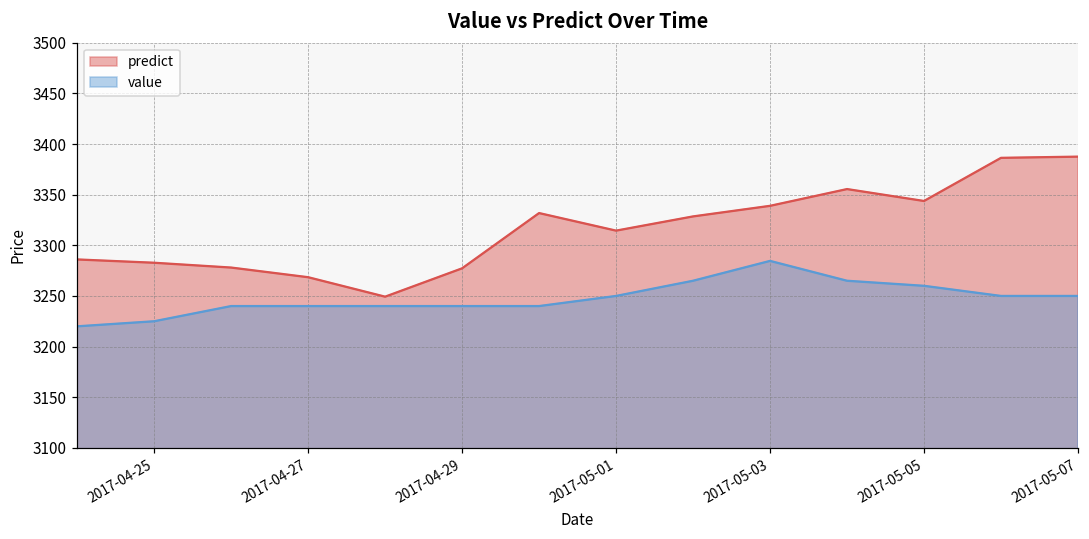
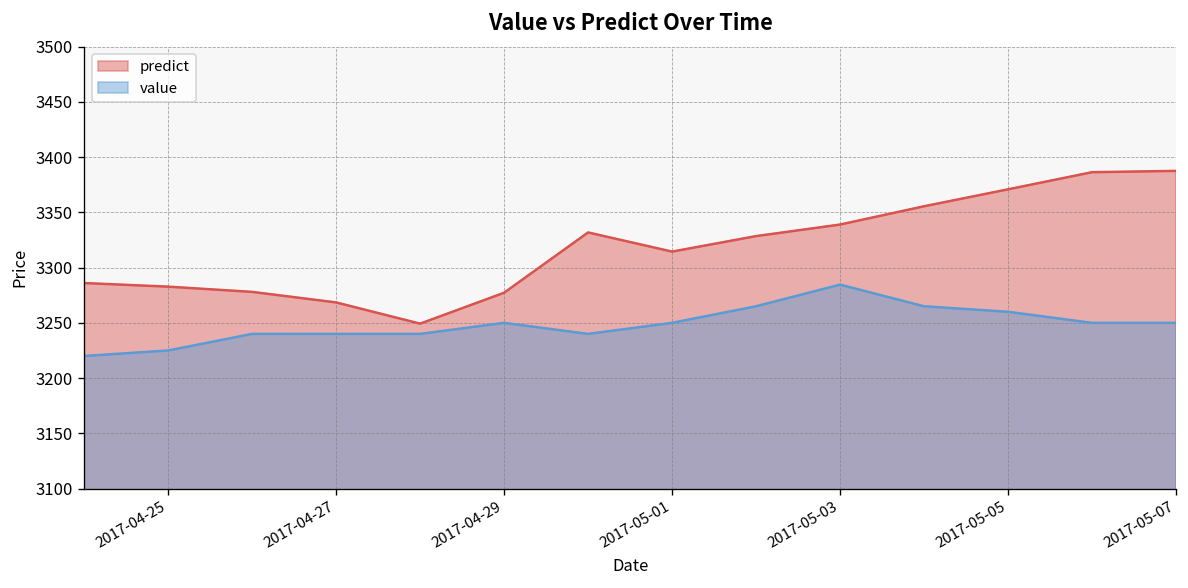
value, 2017-04-29: 3240 -> 3250
predict, 2017-05-05: 3340 -> 3370
